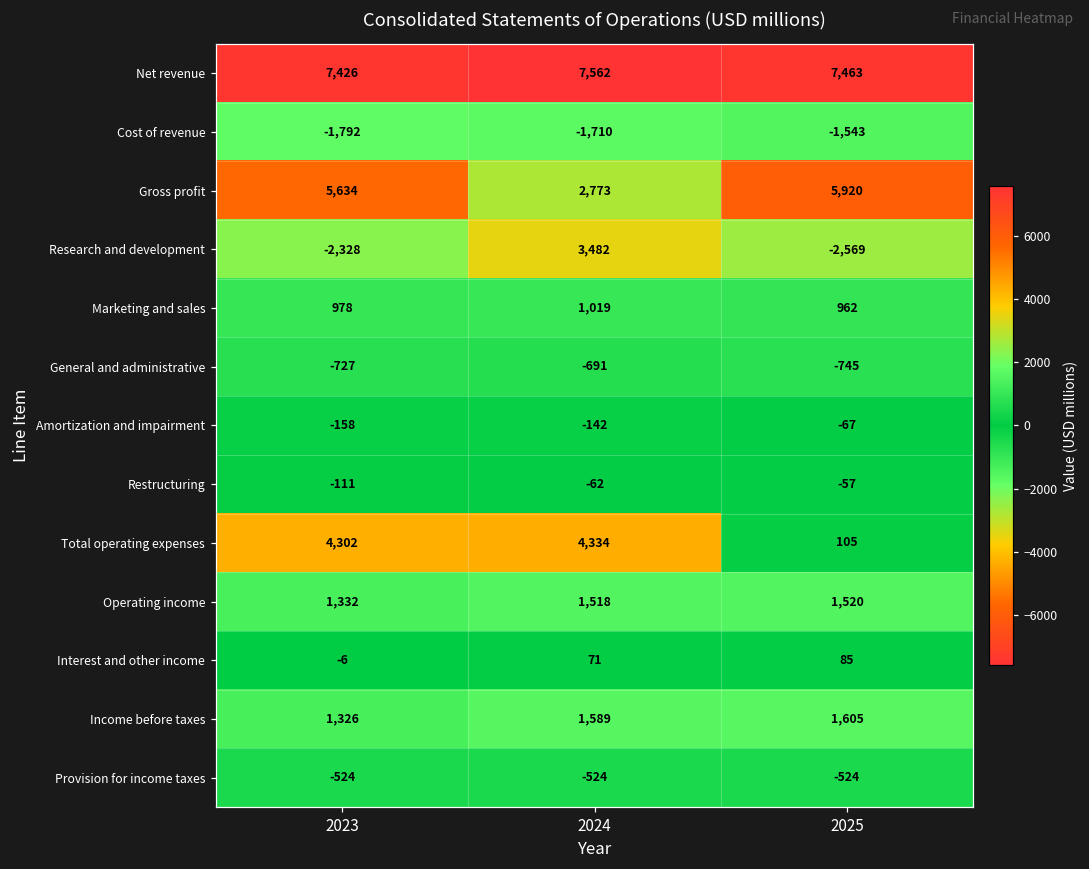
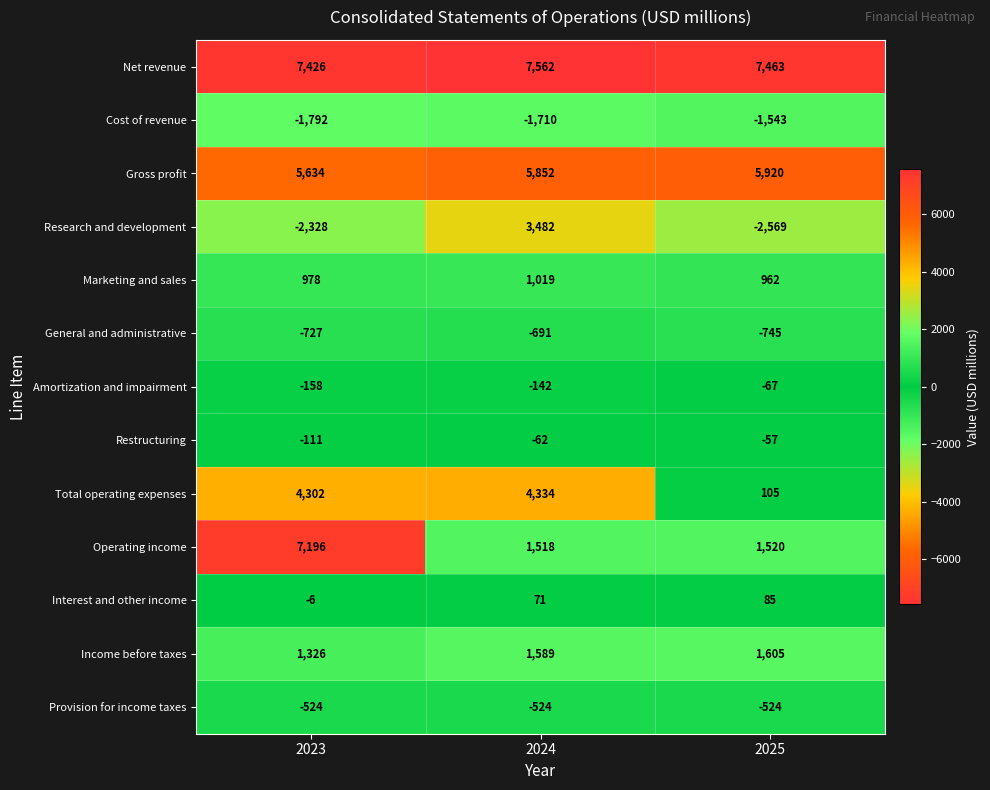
Gross profit, 2024: 2,773 -> 5,852
Operating income, 2023: 1,332 -> 7,196
